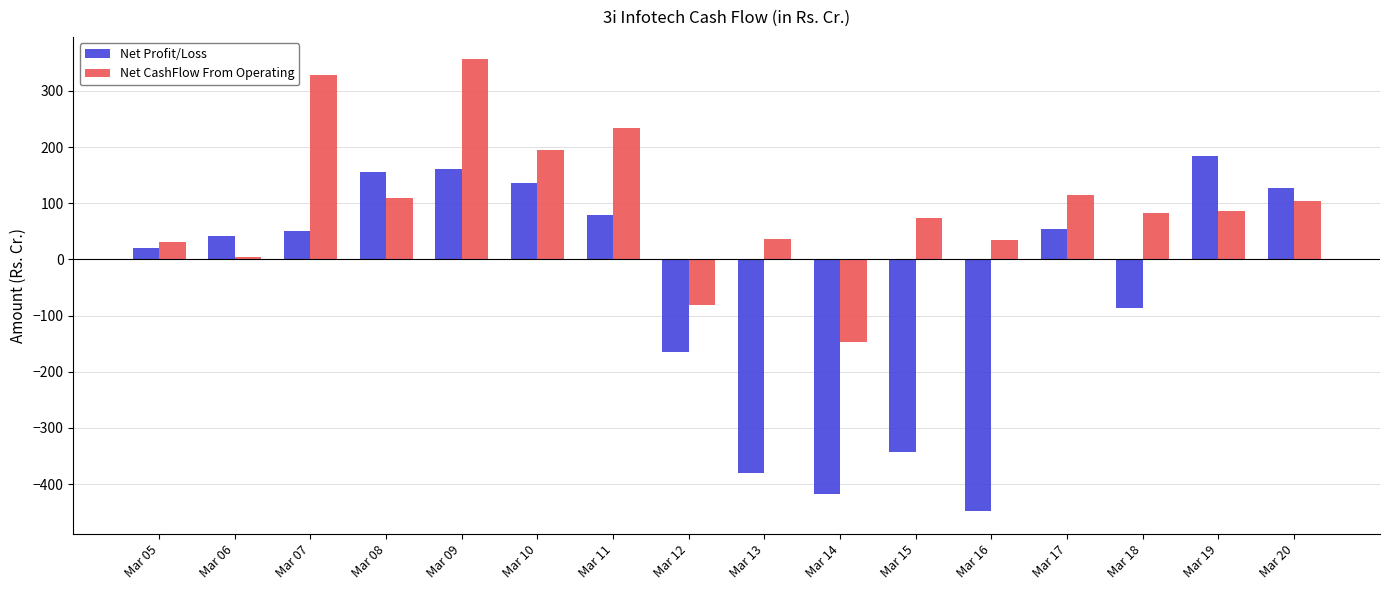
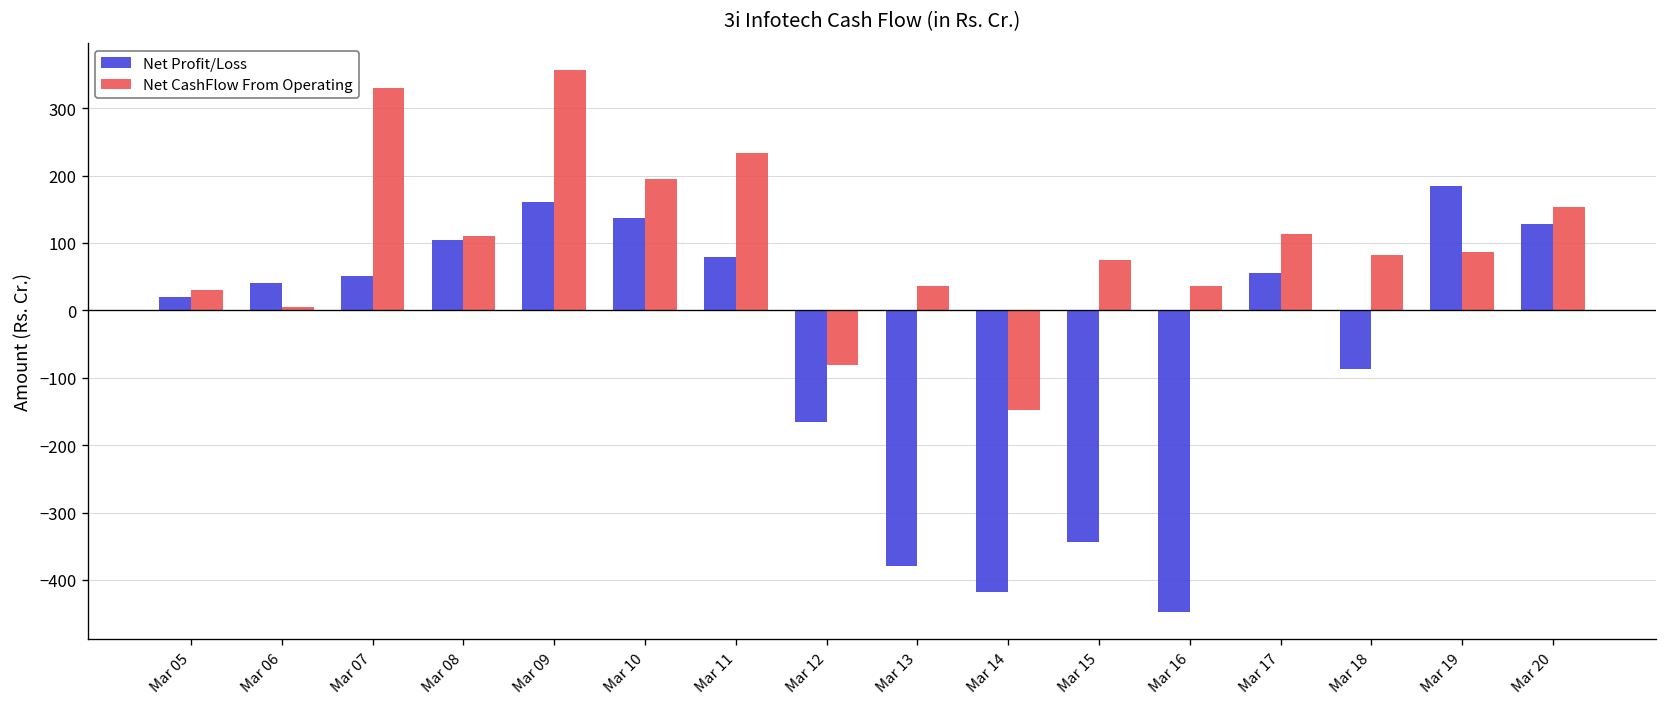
Net Profit/Loss, Mar 08: 160 -> 100
Net CashFlow From Operating, Mar 20: 100 -> 150
